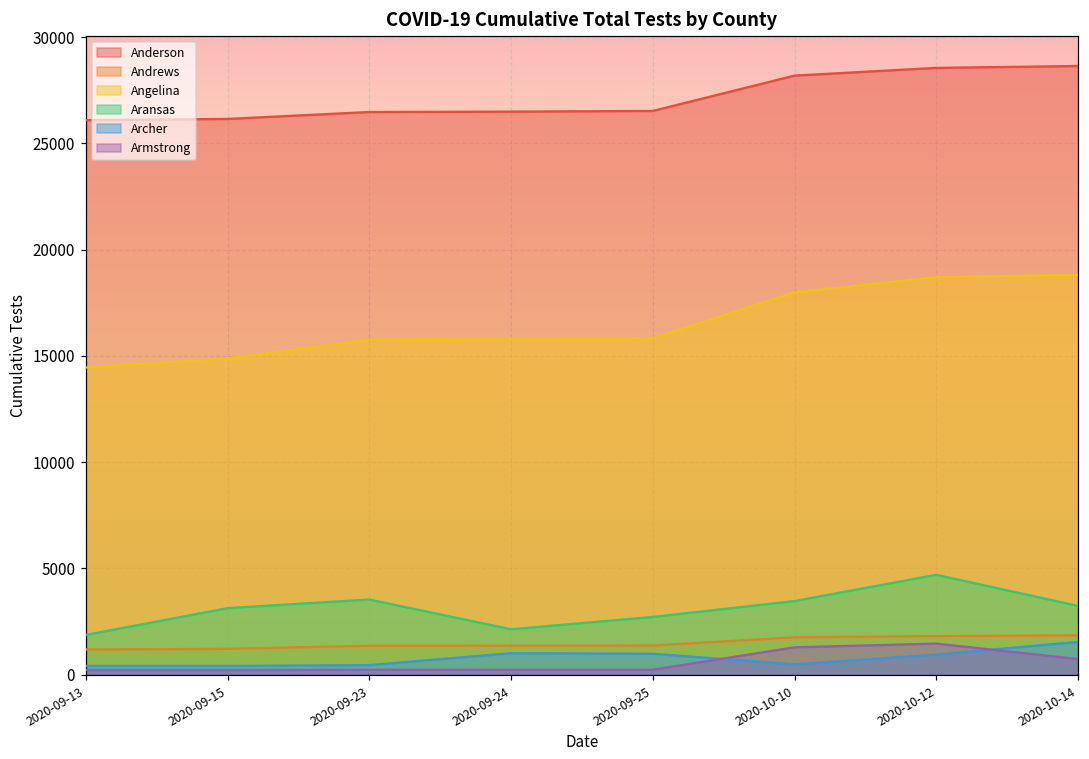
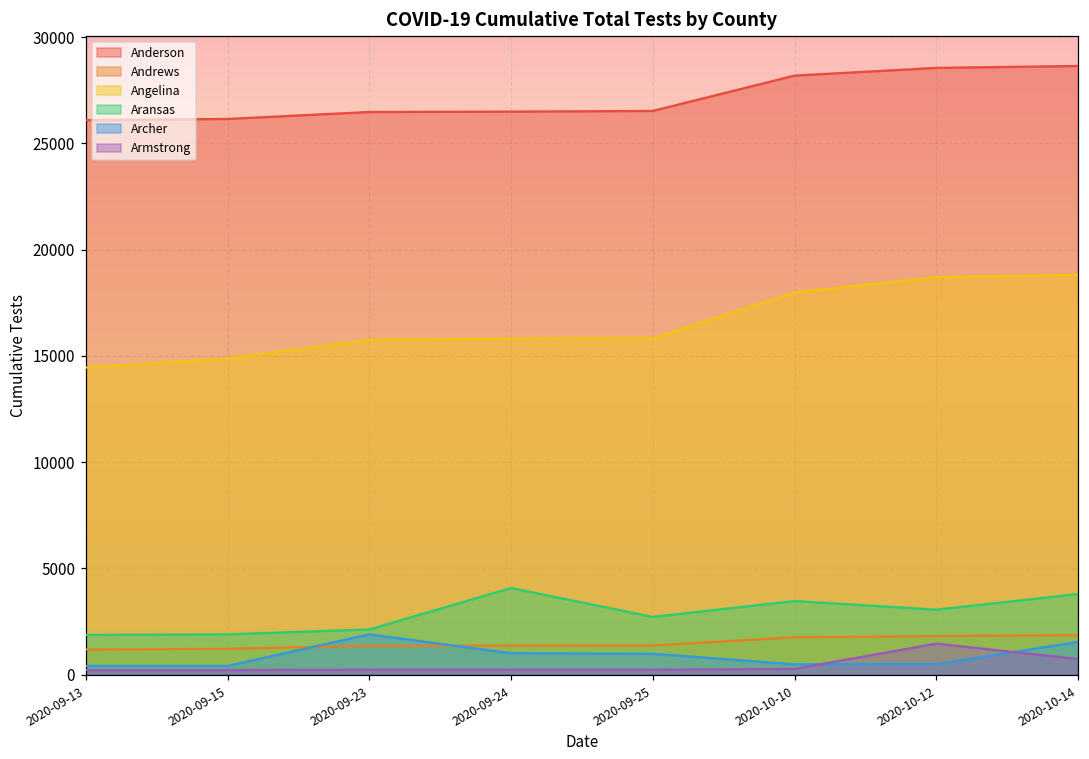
Aransas, 2020-09-15: 3100 -> 1900
Aransas, 2020-09-23: 3500 -> 2100
Archer, 2020-09-23: 500 -> 1900
Aransas, 2020-09-24: 2100 -> 4100
Armstrong, 2020-10-10: 1300 -> 300
Aransas, 2020-10-12: 4700 -> 3100
Archer, 2020-10-12: 900 -> 500
Aransas, 2020-10-14: 3200 -> 3800
